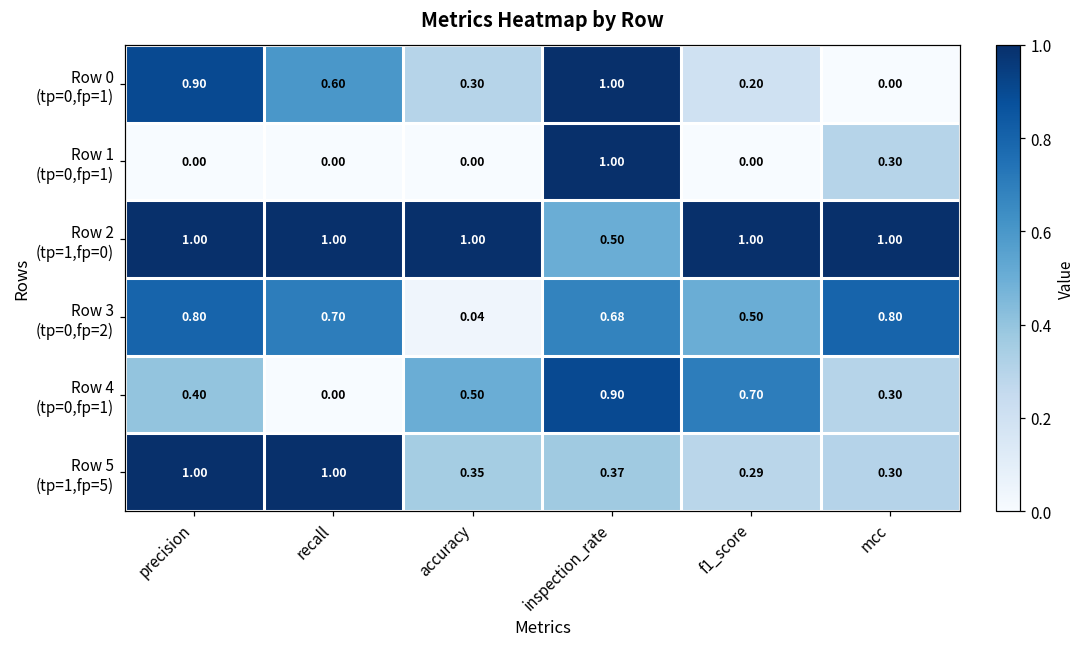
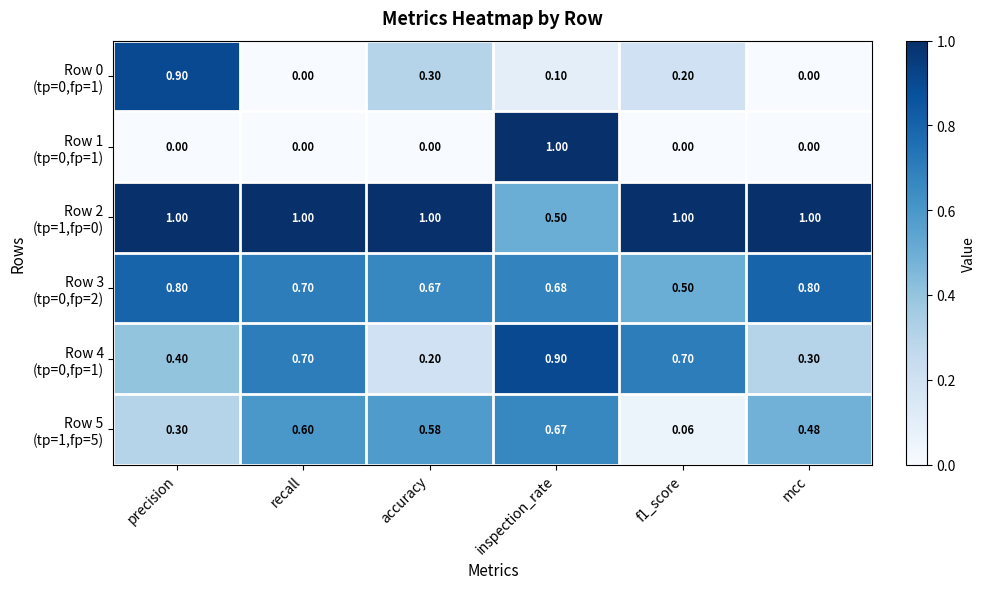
Row 0 (tp=0,fp=1), recall: 0.60 -> 0.00
Row 0 (tp=0,fp=1), inspection_rate: 1.00 -> 0.10
Row 1 (tp=0,fp=1), mcc: 0.30 -> 0.00
Row 3 (tp=0,fp=2), accuracy: 0.04 -> 0.67
Row 4 (tp=0,fp=1), recall: 0.00 -> 0.70
Row 4 (tp=0,fp=1), accuracy: 0.50 -> 0.20
Row 5 (tp=1,fp=5), precision: 1.00 -> 0.30
Row 5 (tp=1,fp=5), recall: 1.00 -> 0.60
Row 5 (tp=1,fp=5), accuracy: 0.35 -> 0.58
Row 5 (tp=1,fp=5), inspection_rate: 0.37 -> 0.67
Row 5 (tp=1,fp=5), f1_score: 0.29 -> 0.06
Row 5 (tp=1,fp=5), mcc: 0.30 -> 0.48
